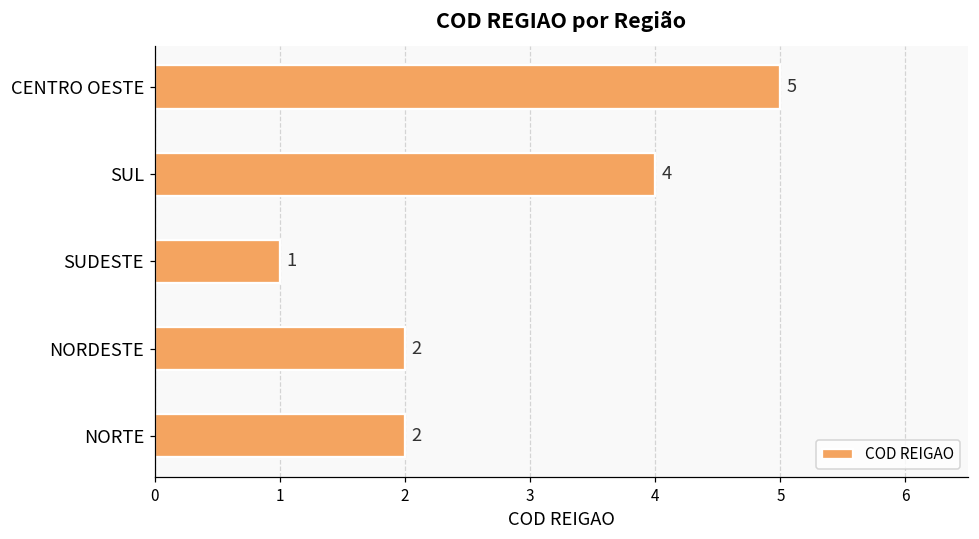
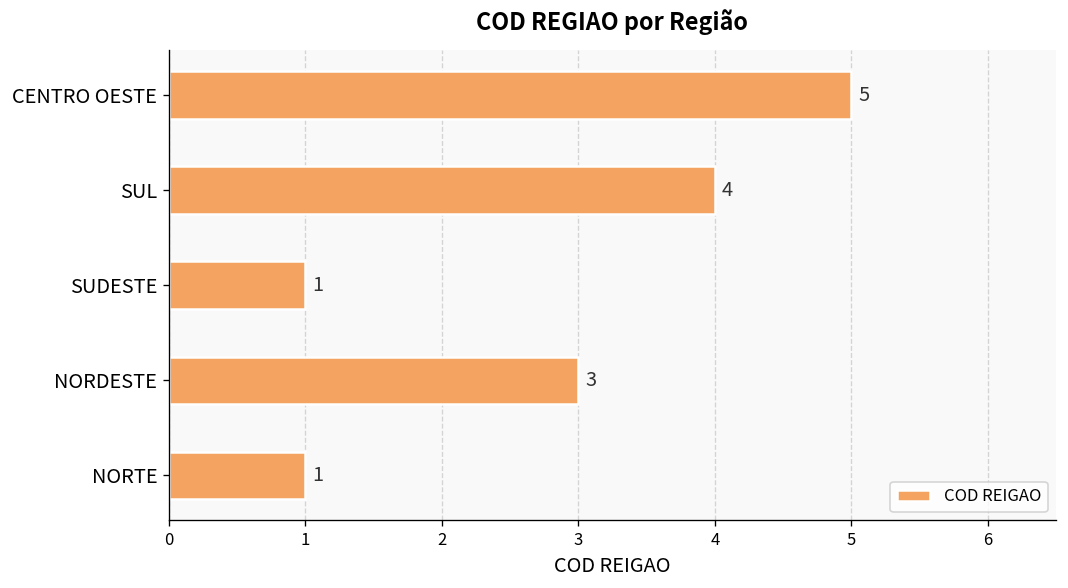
NORDESTE: 2 -> 3
NORTE: 2 -> 1
